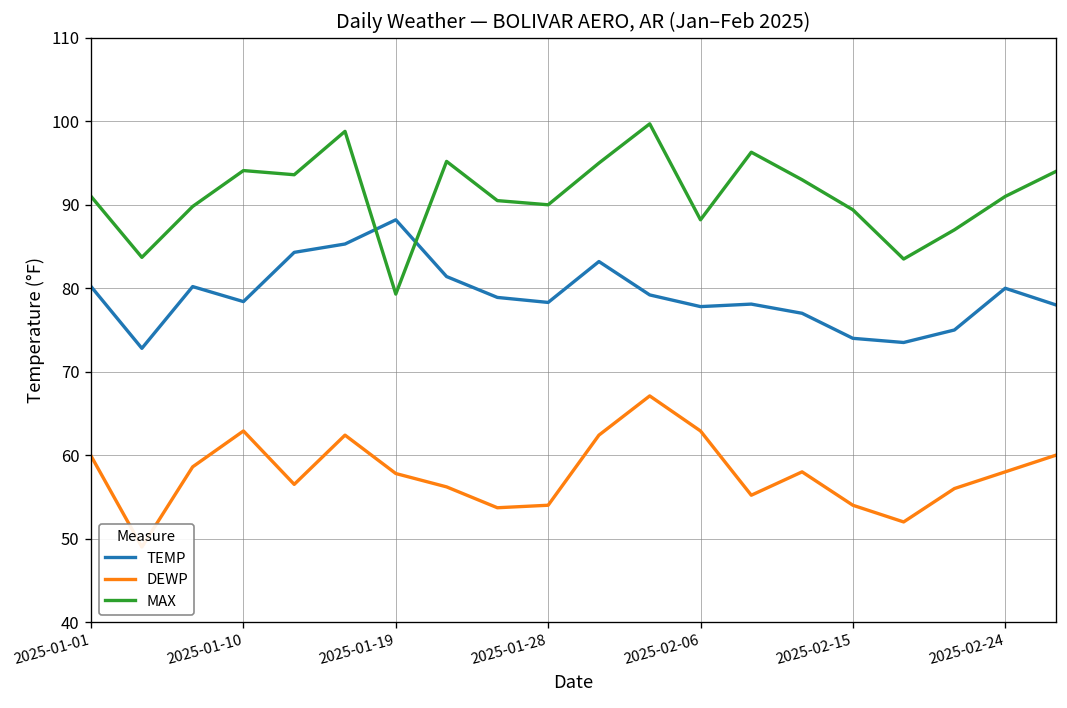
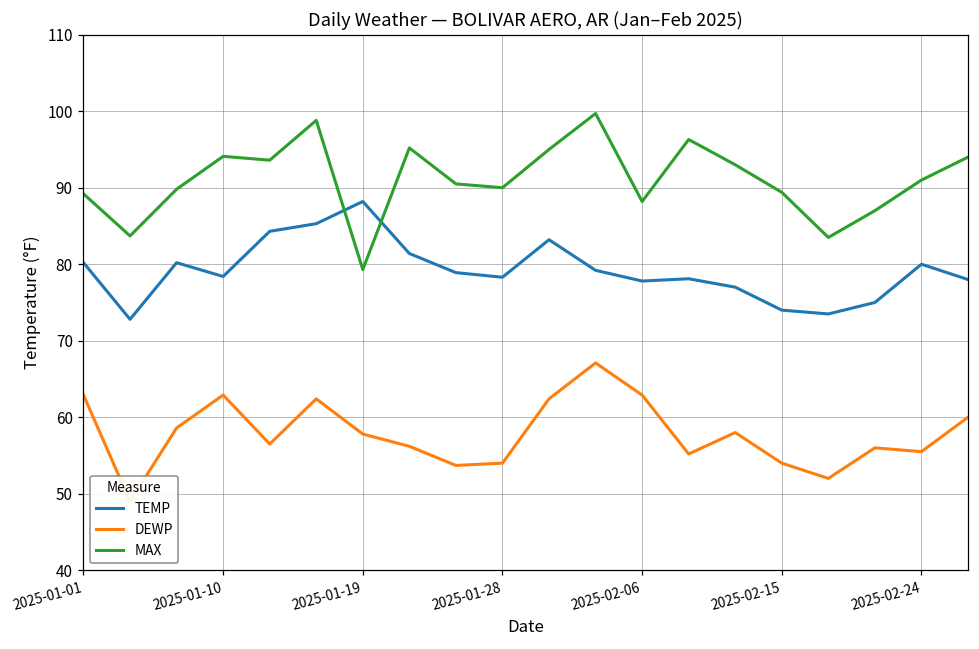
DEWP, 2025-01-01: 60 -> 63
MAX, 2025-01-01: 91 -> 89
DEWP, 2025-02-24: 58 -> 56
